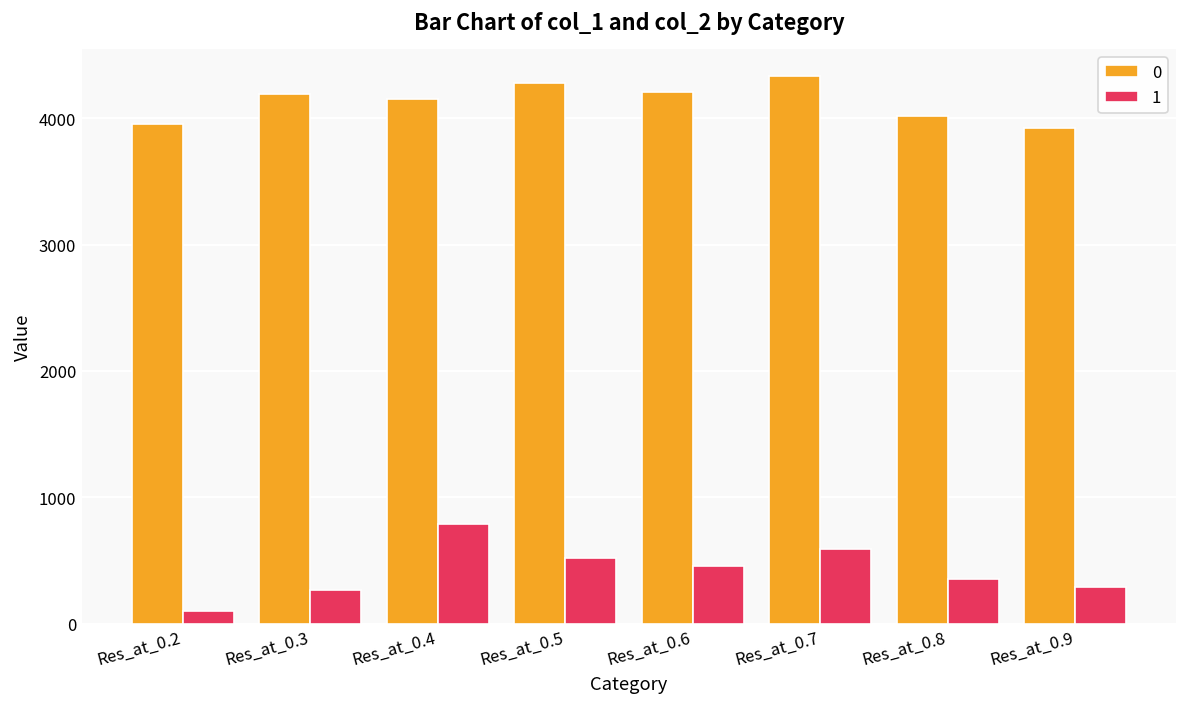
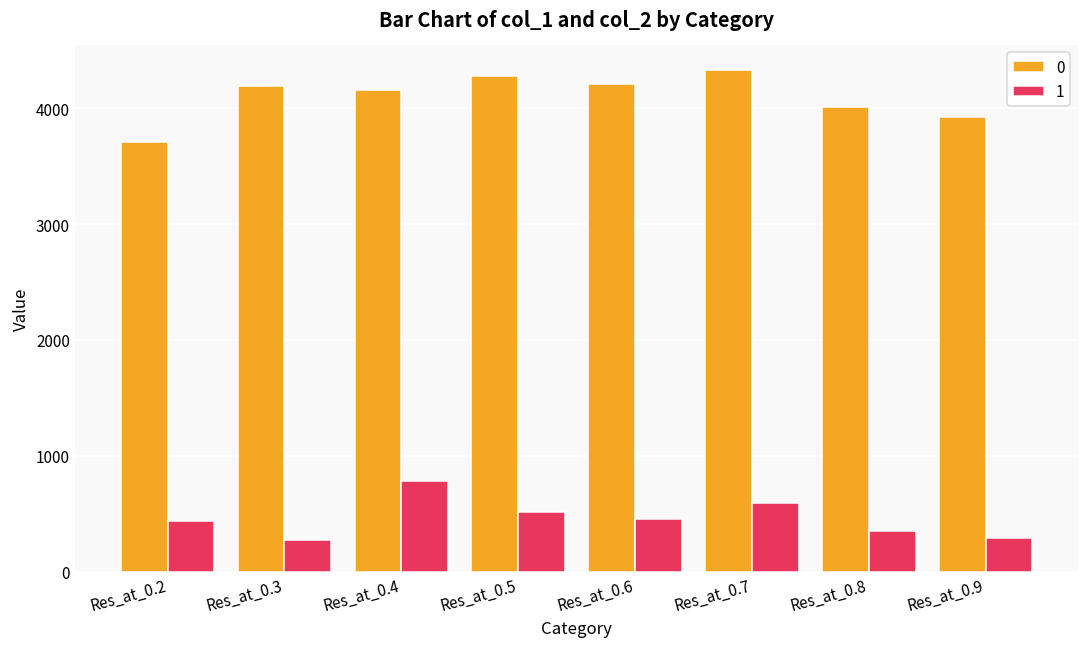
0, Res_at_0.2: 3950 -> 3710
1, Res_at_0.2: 100 -> 440
